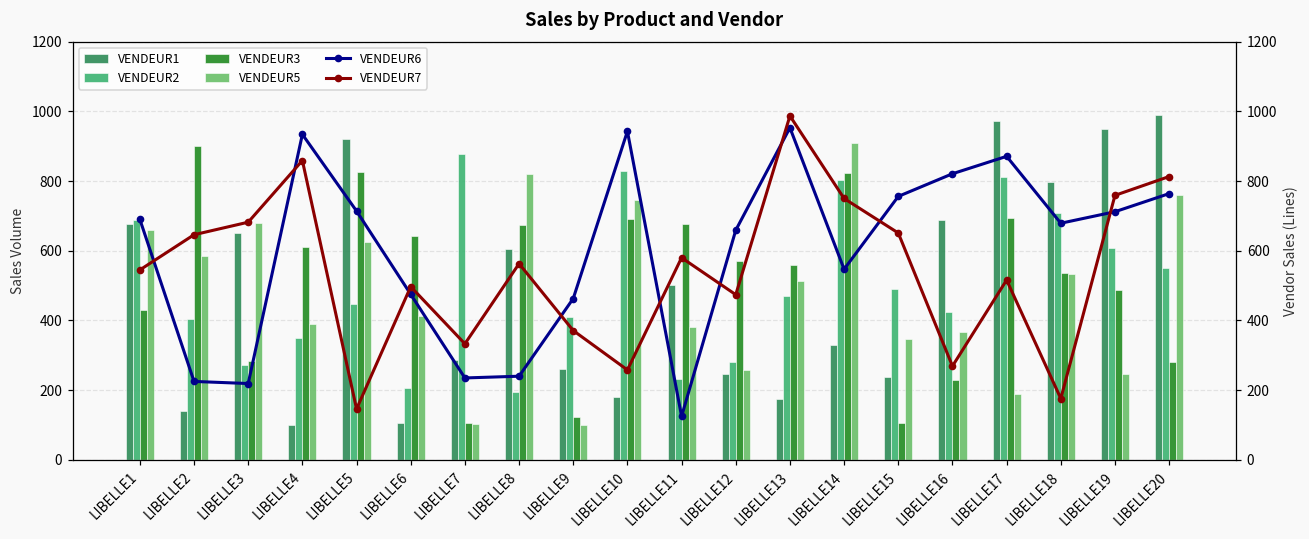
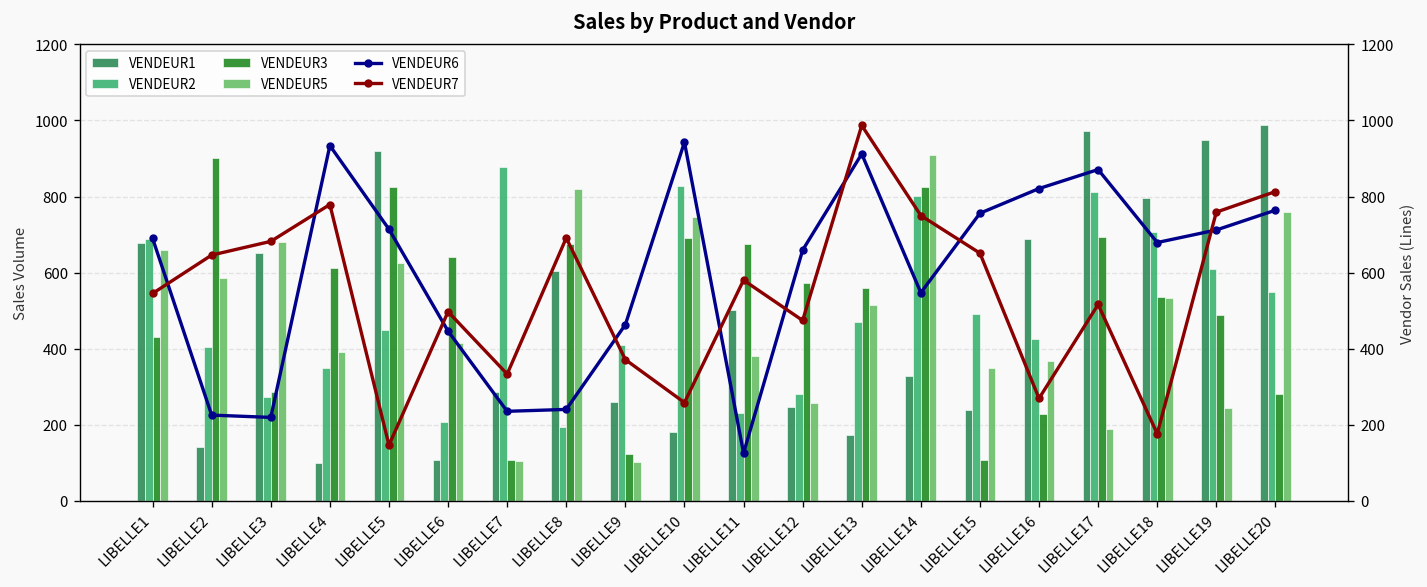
VENDEUR7, LIBELLE4: 860 -> 780
VENDEUR6, LIBELLE6: 480 -> 450
VENDEUR7, LIBELLE8: 560 -> 690
VENDEUR6, LIBELLE13: 950 -> 910
